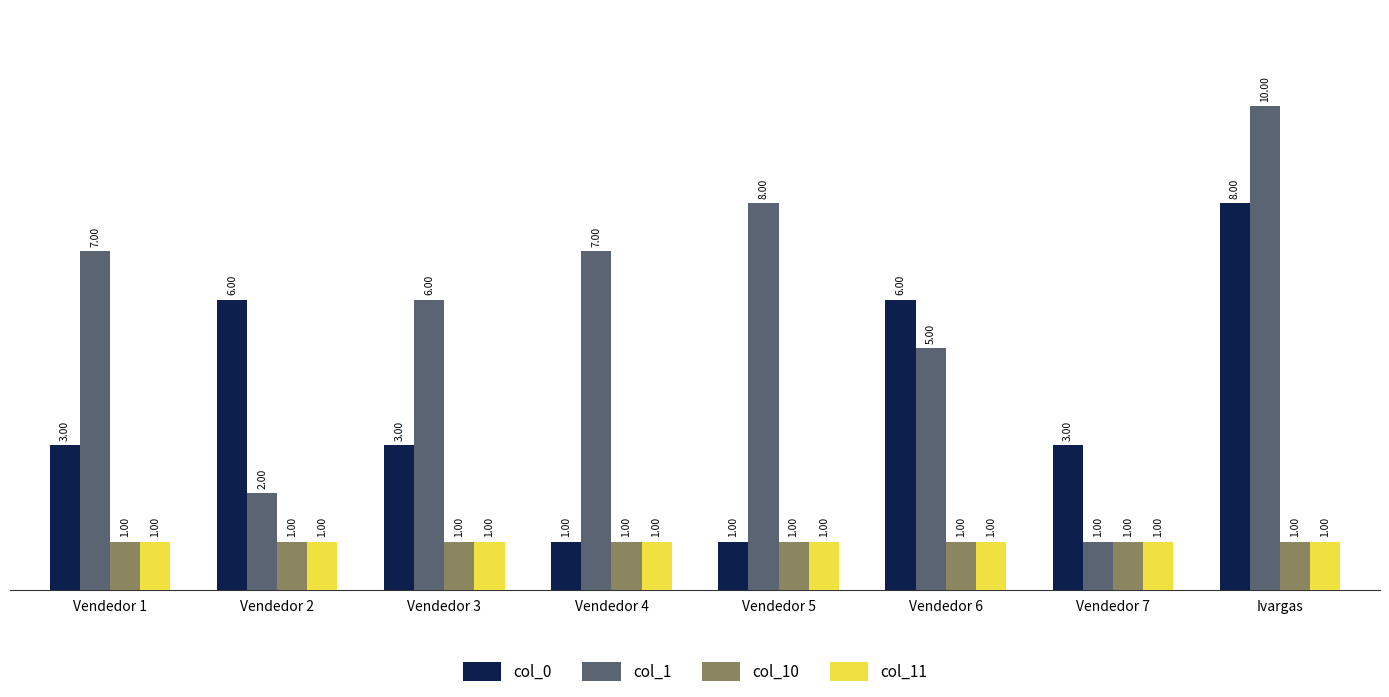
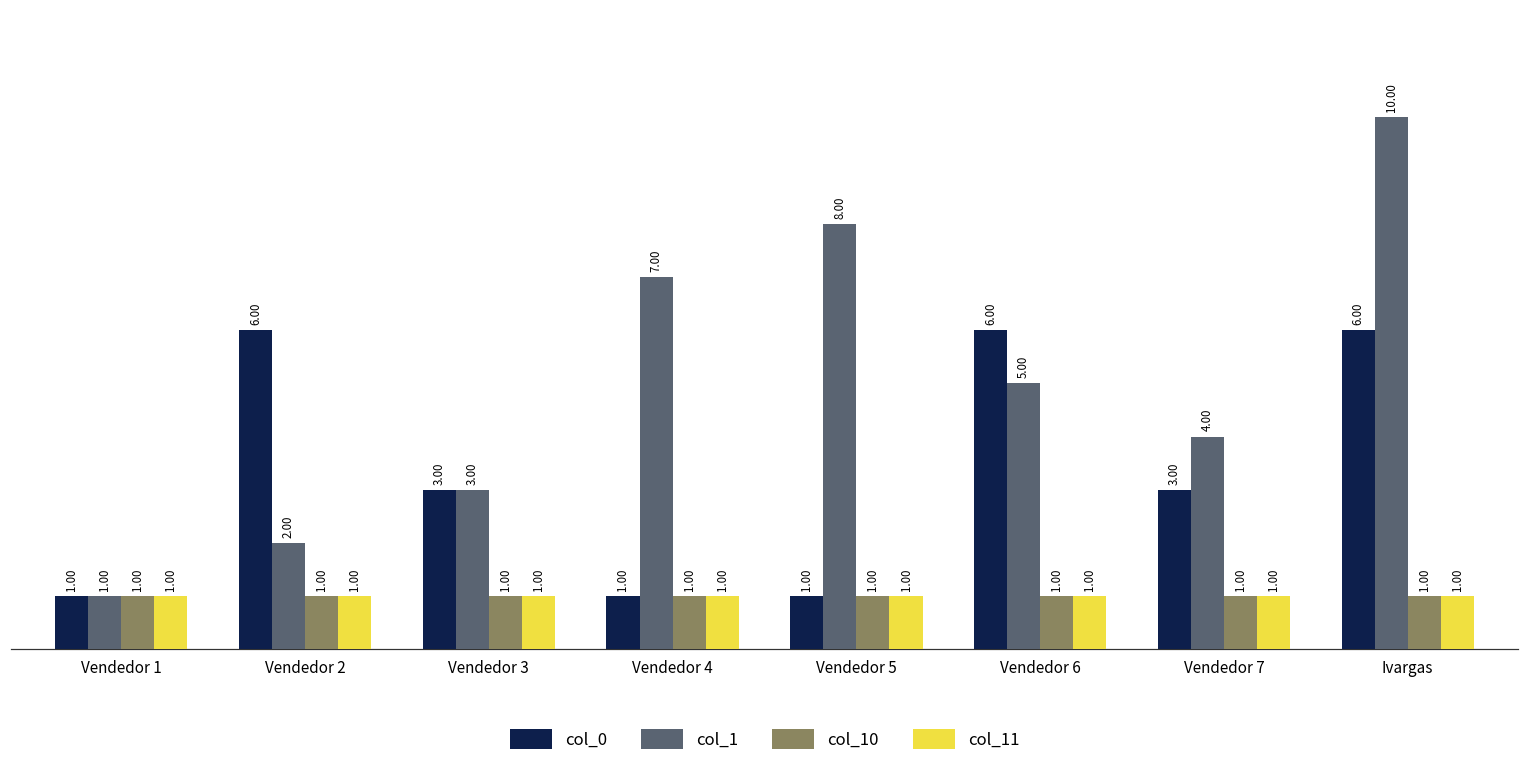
col_0, Vendedor 1: 3.00 -> 1.00
col_1, Vendedor 1: 7.00 -> 1.00
col_1, Vendedor 3: 6.00 -> 3.00
col_1, Vendedor 7: 1.00 -> 4.00
col_0, Ivargas: 8.00 -> 6.00
